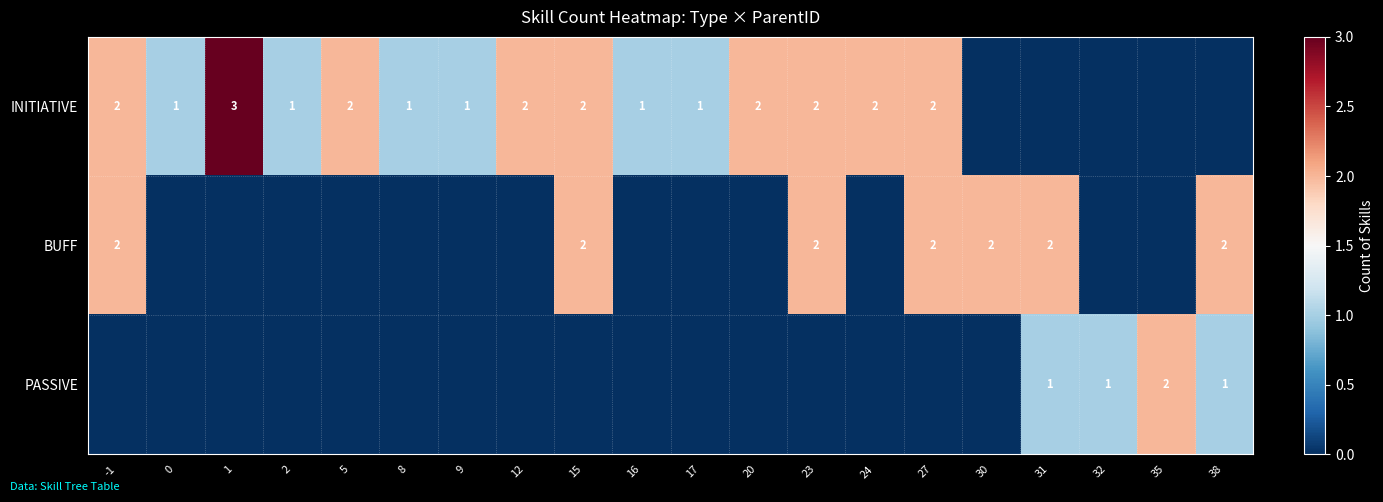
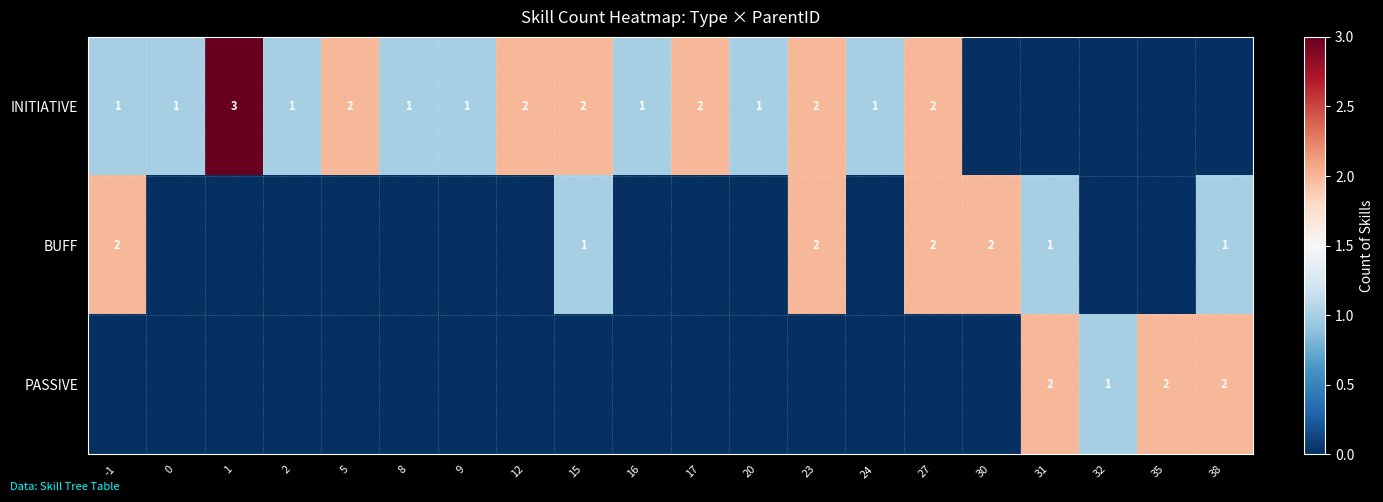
INITIATIVE, -1: 2 -> 1
INITIATIVE, 17: 1 -> 2
INITIATIVE, 20: 2 -> 1
INITIATIVE, 24: 2 -> 1
BUFF, 15: 2 -> 1
BUFF, 31: 2 -> 1
BUFF, 38: 2 -> 1
PASSIVE, 31: 1 -> 2
PASSIVE, 38: 1 -> 2
